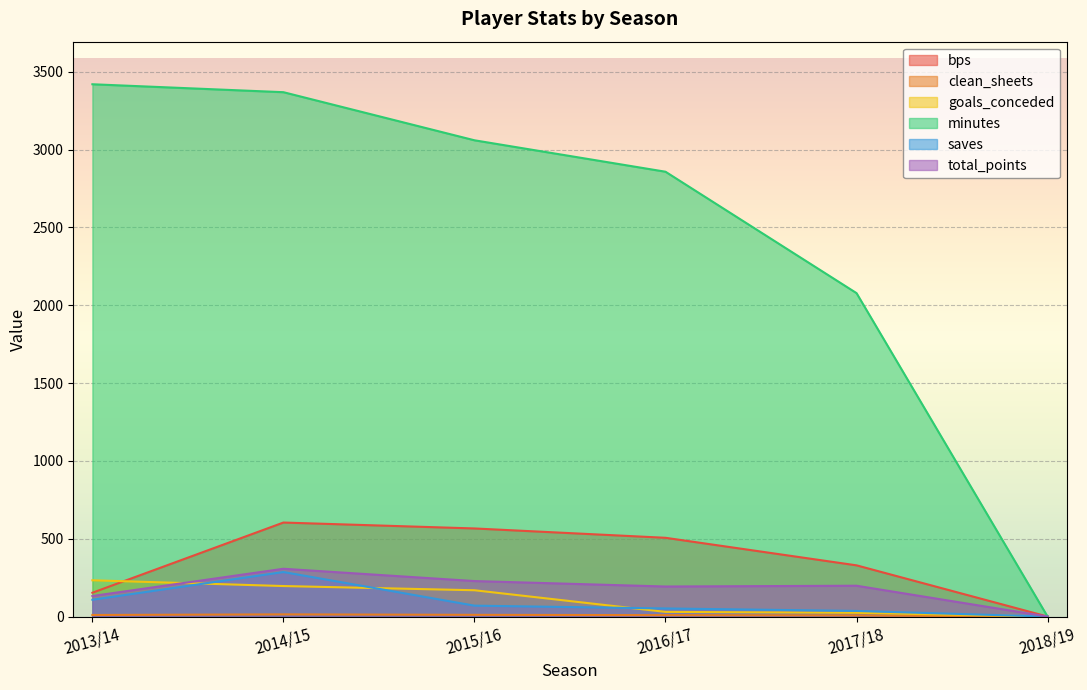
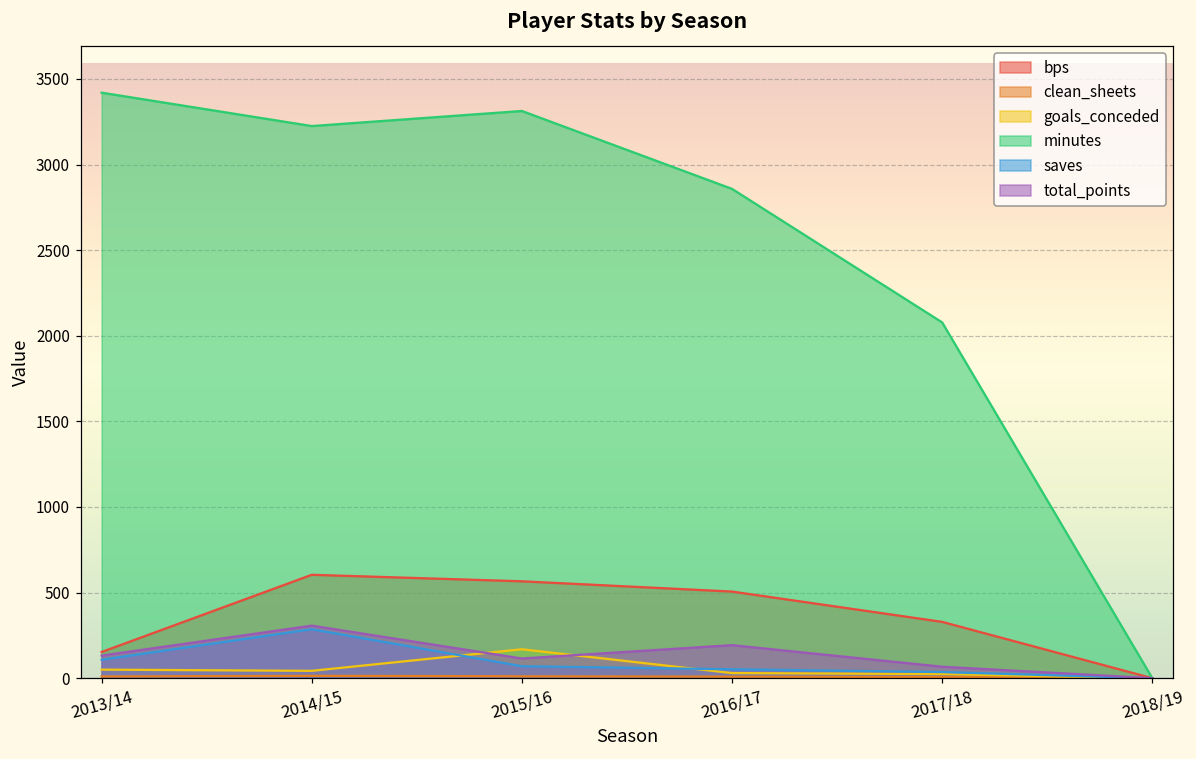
goals_conceded, 2013/14: 230 -> 50
goals_conceded, 2014/15: 200 -> 40
minutes, 2014/15: 3370 -> 3230
minutes, 2015/16: 3060 -> 3310
total_points, 2015/16: 230 -> 120
total_points, 2017/18: 200 -> 70
